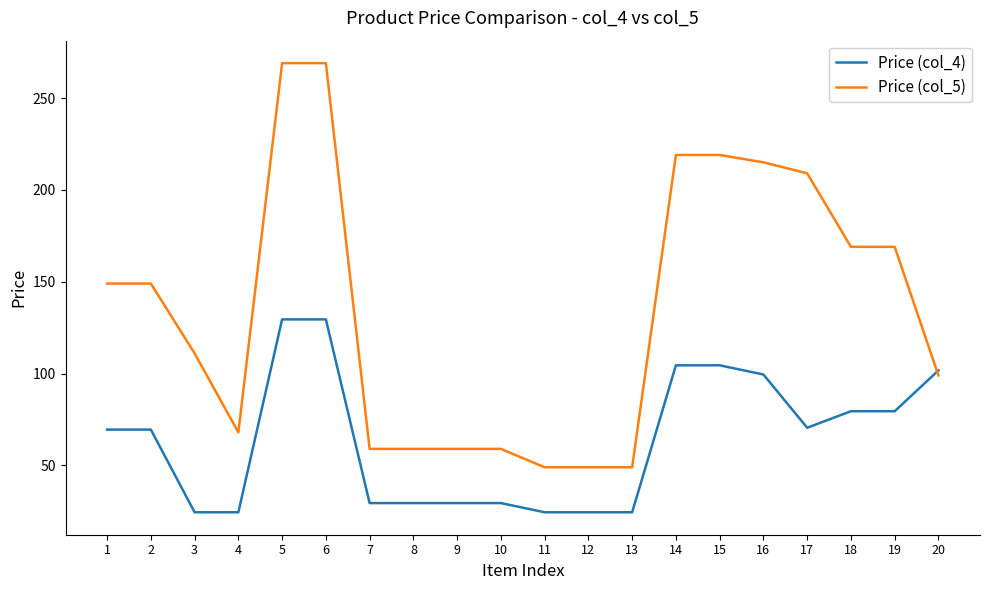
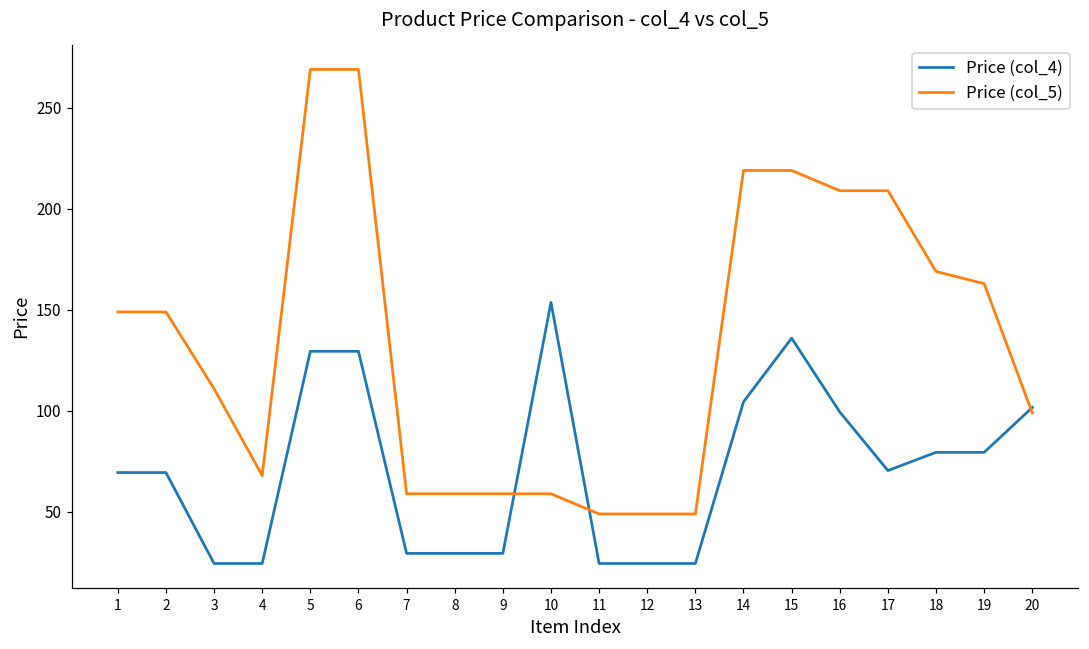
Price (col_4), 10: 30 -> 154
Price (col_4), 15: 105 -> 136
Price (col_5), 16: 215 -> 209
Price (col_5), 19: 169 -> 163
